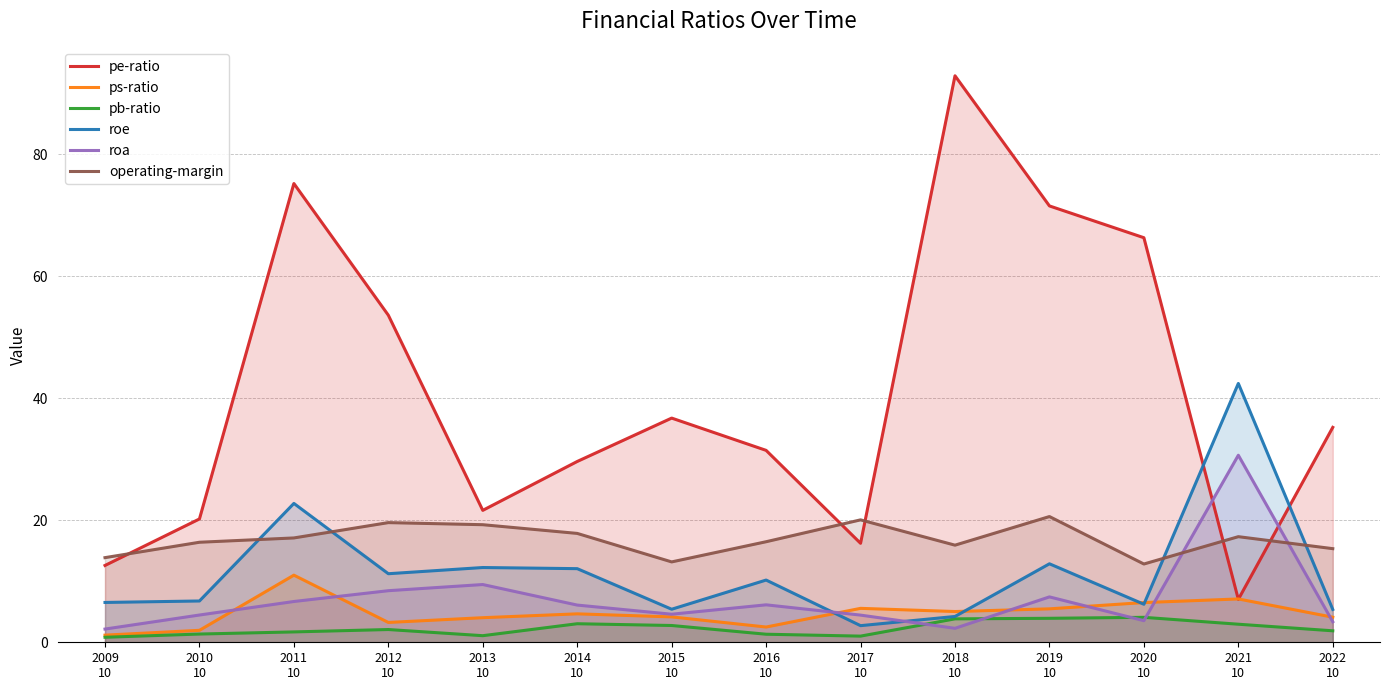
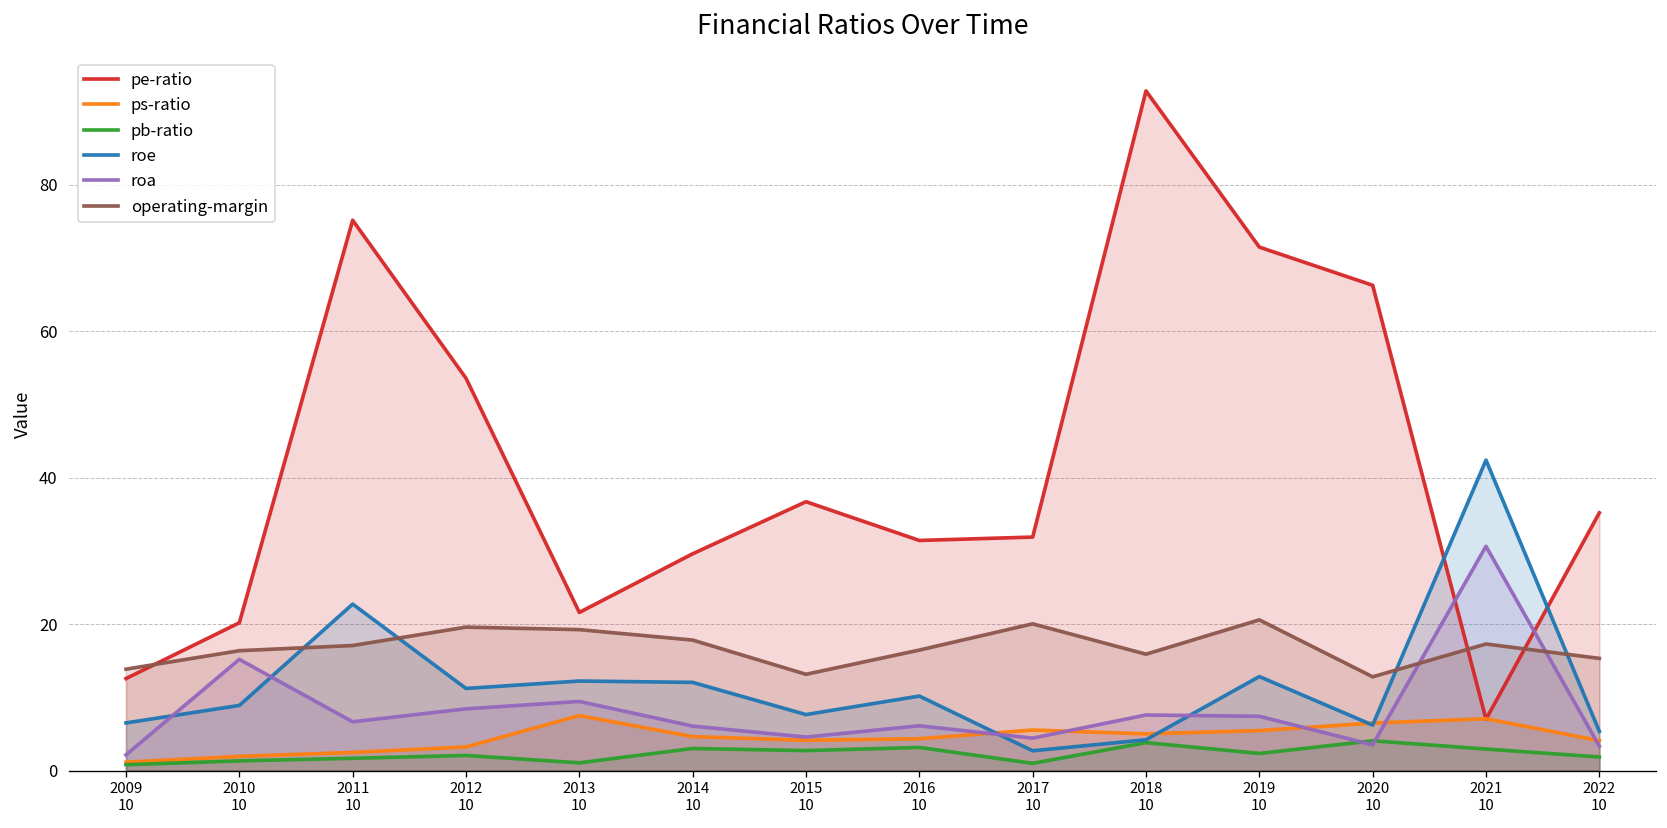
roe, 2010 10: 7 -> 9
roa, 2010 10: 4 -> 15
ps-ratio, 2011 10: 11 -> 3
ps-ratio, 2013 10: 4 -> 8
roe, 2015 10: 5 -> 8
ps-ratio, 2016 10: 3 -> 4
pb-ratio, 2016 10: 1 -> 3
pe-ratio, 2017 10: 16 -> 32
roa, 2018 10: 2 -> 8
pb-ratio, 2019 10: 4 -> 2
